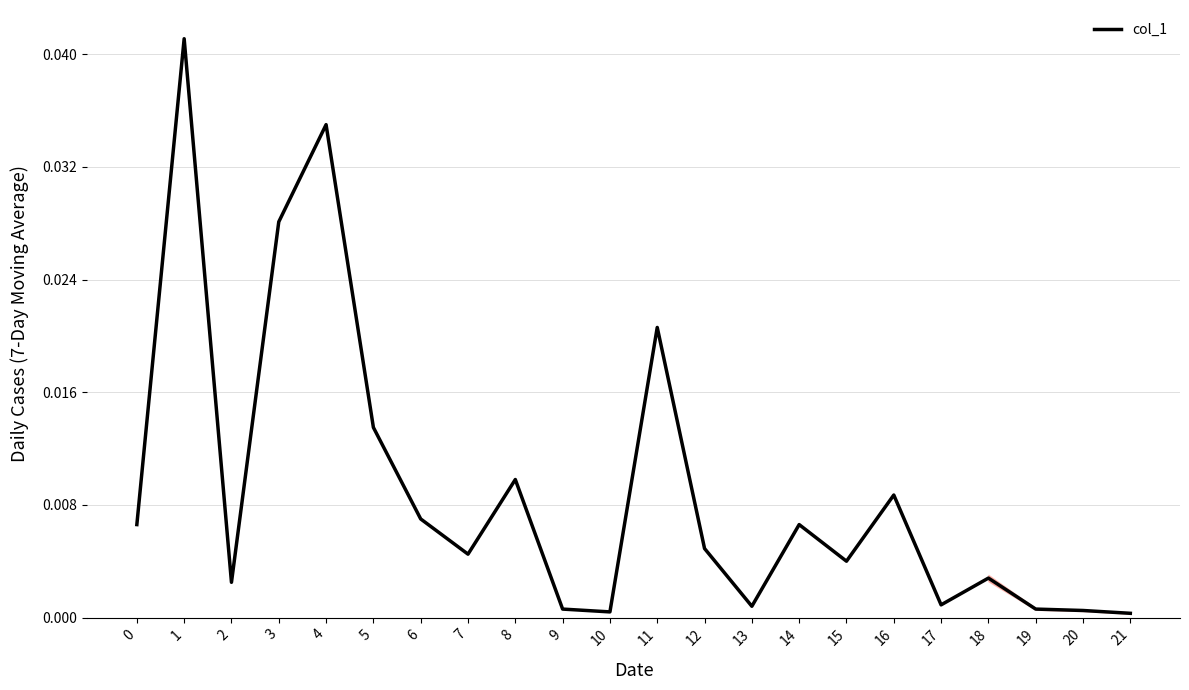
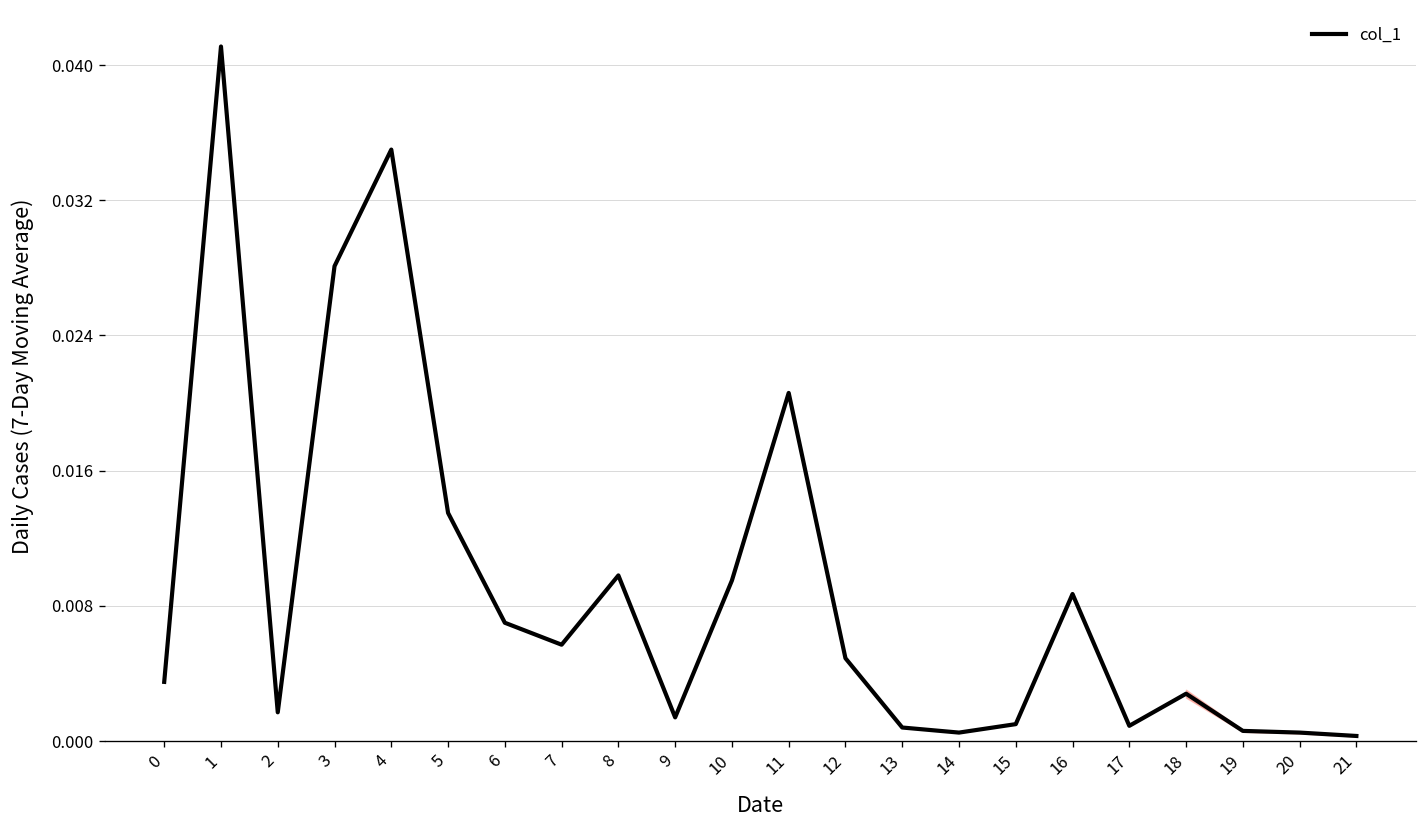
col_1, 0: 0.0066 -> 0.0035
col_1, 2: 0.0025 -> 0.0017
col_1, 7: 0.0045 -> 0.0057
col_1, 9: 0.0006 -> 0.0014
col_1, 10: 0.0004 -> 0.0095
col_1, 14: 0.0066 -> 0.0005
col_1, 15: 0.004 -> 0.001
